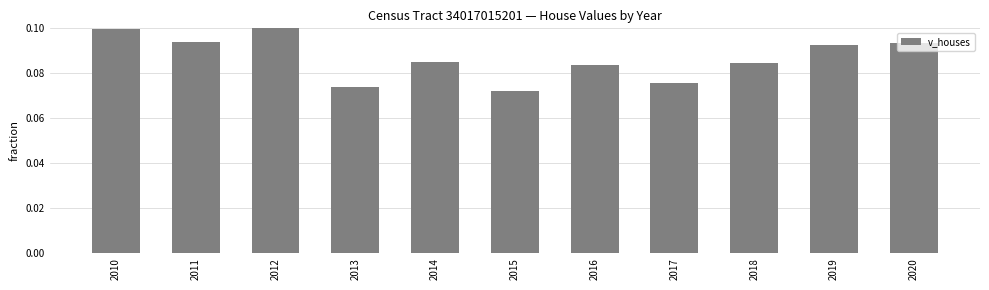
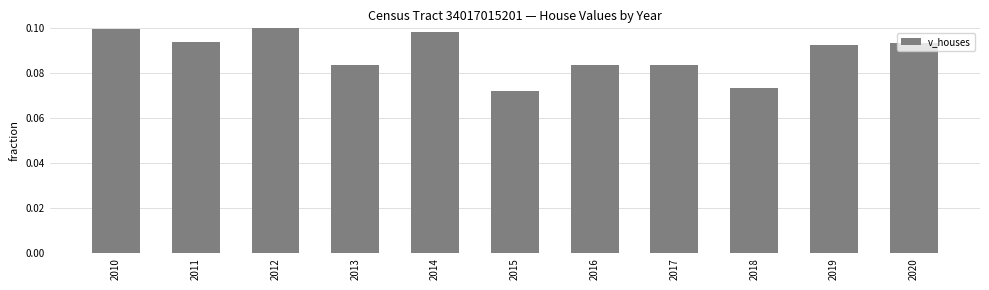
2013: 0.074 -> 0.084
2014: 0.085 -> 0.098
2017: 0.076 -> 0.084
2018: 0.085 -> 0.074
